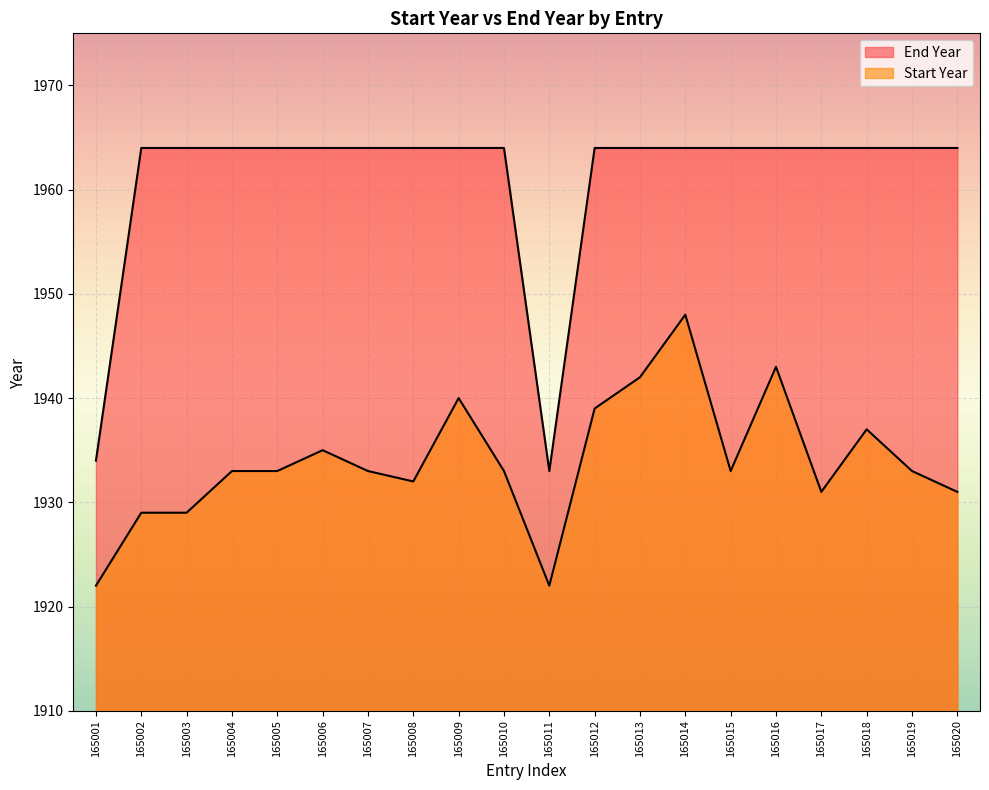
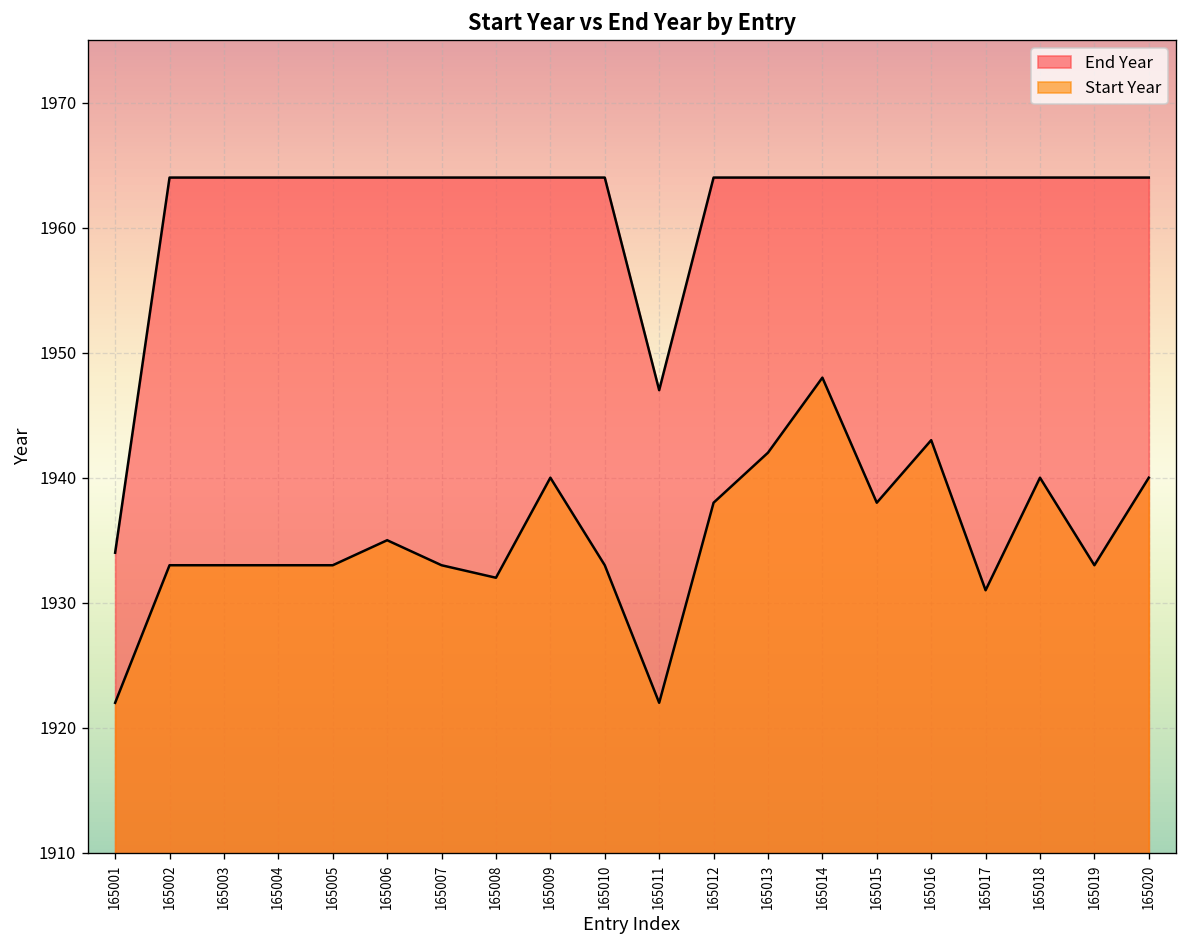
Start Year, 165002: 1929 -> 1933
Start Year, 165003: 1929 -> 1933
End Year, 165011: 1933 -> 1947
Start Year, 165012: 1939 -> 1938
Start Year, 165015: 1933 -> 1938
Start Year, 165018: 1937 -> 1940
Start Year, 165020: 1931 -> 1940
